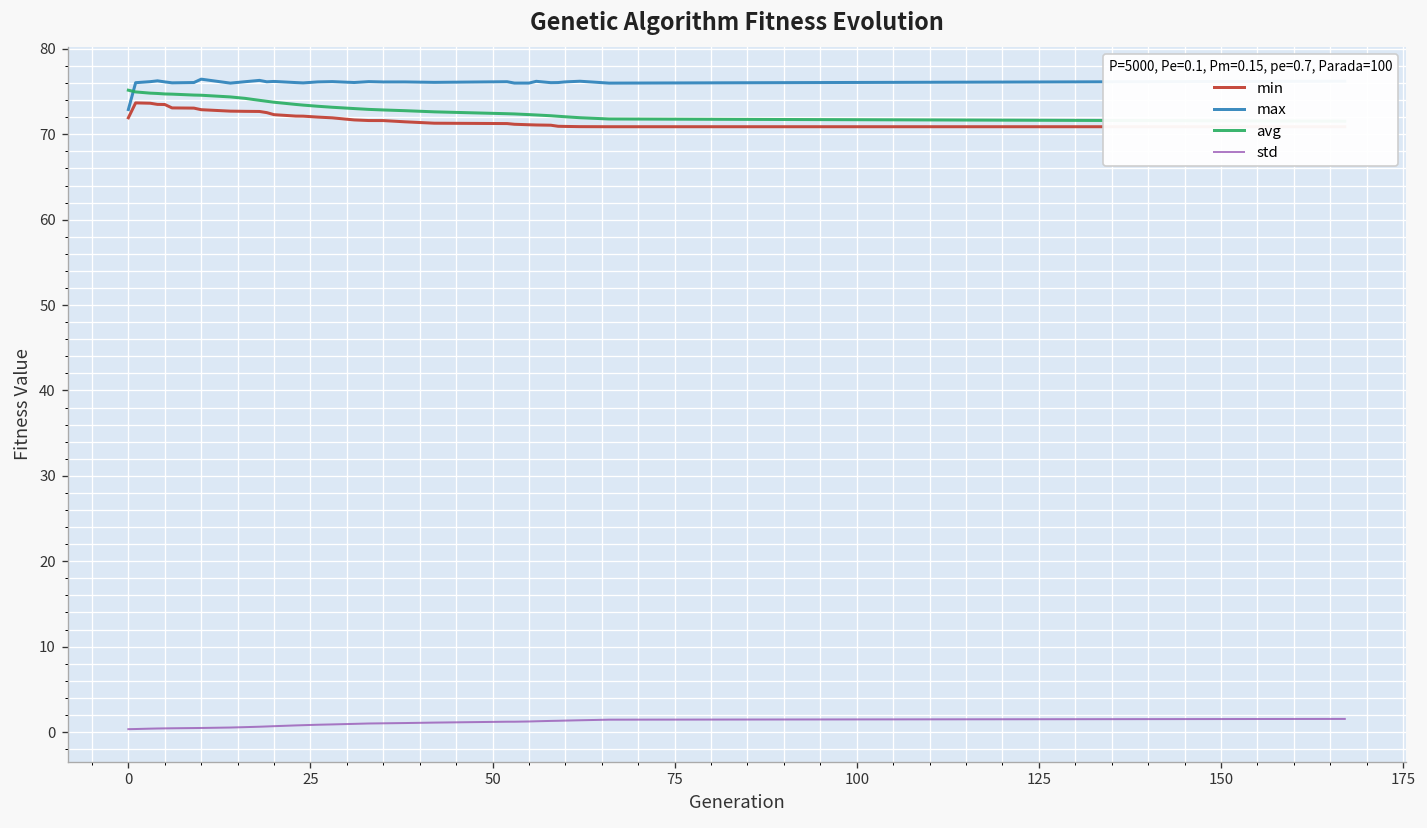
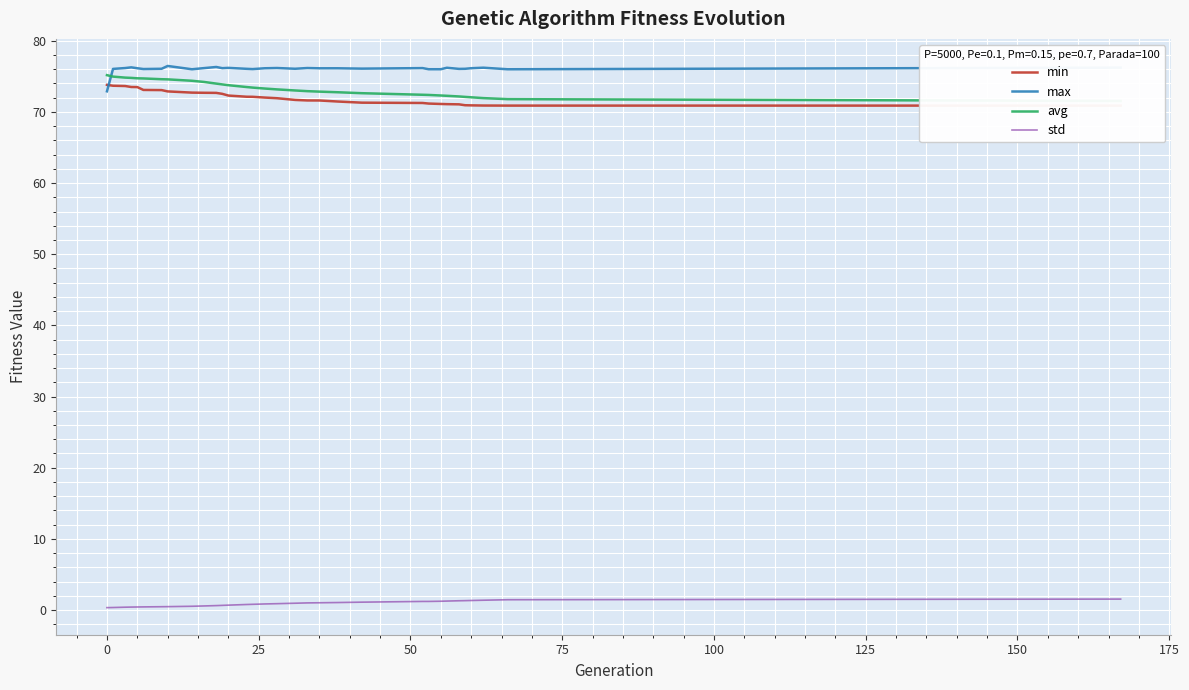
min, 0: 72 -> 74
